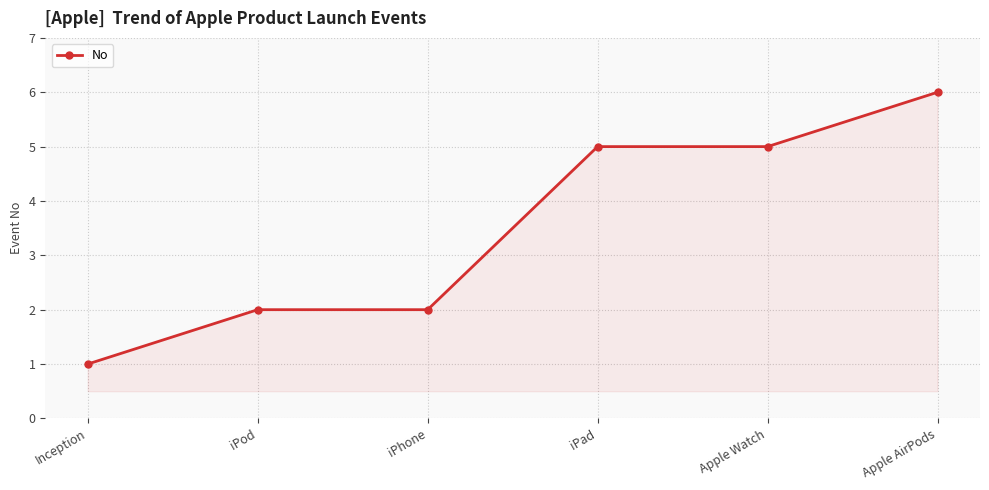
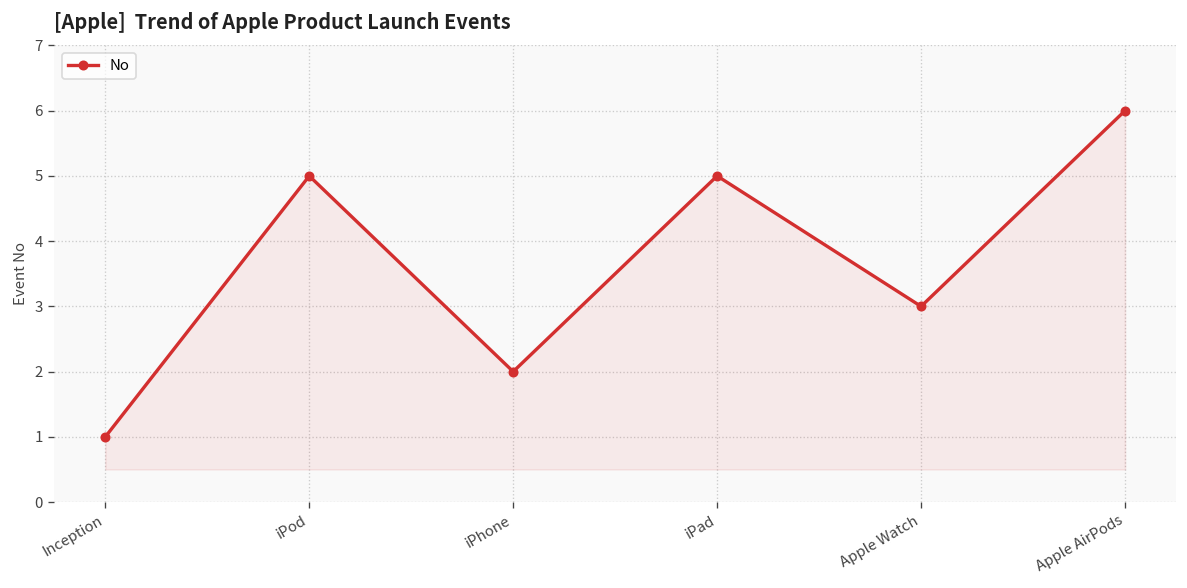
iPod: 2 -> 5
Apple Watch: 5 -> 3
